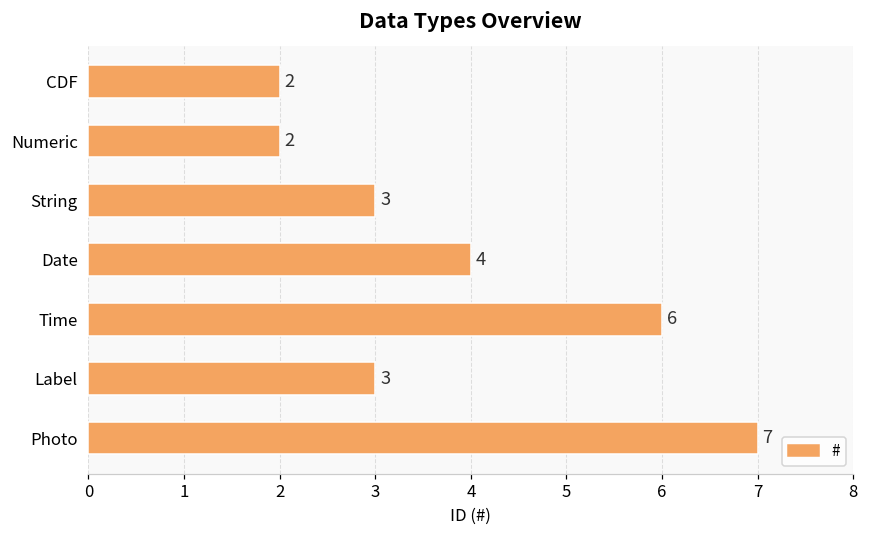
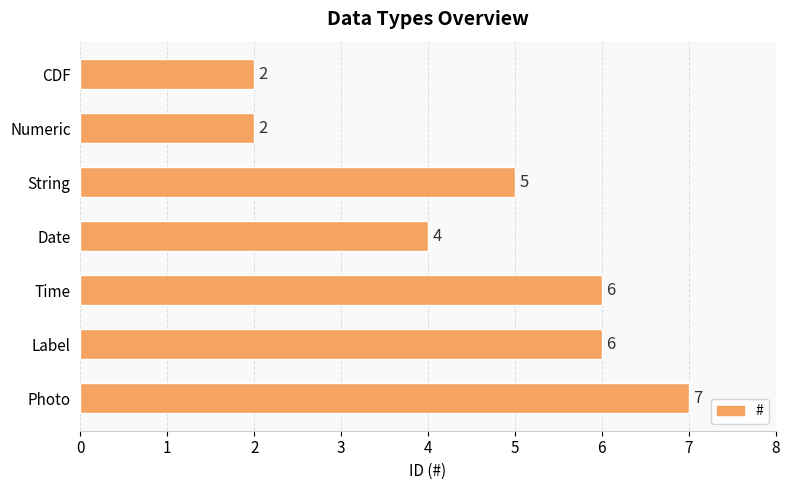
String: 3 -> 5
Label: 3 -> 6
